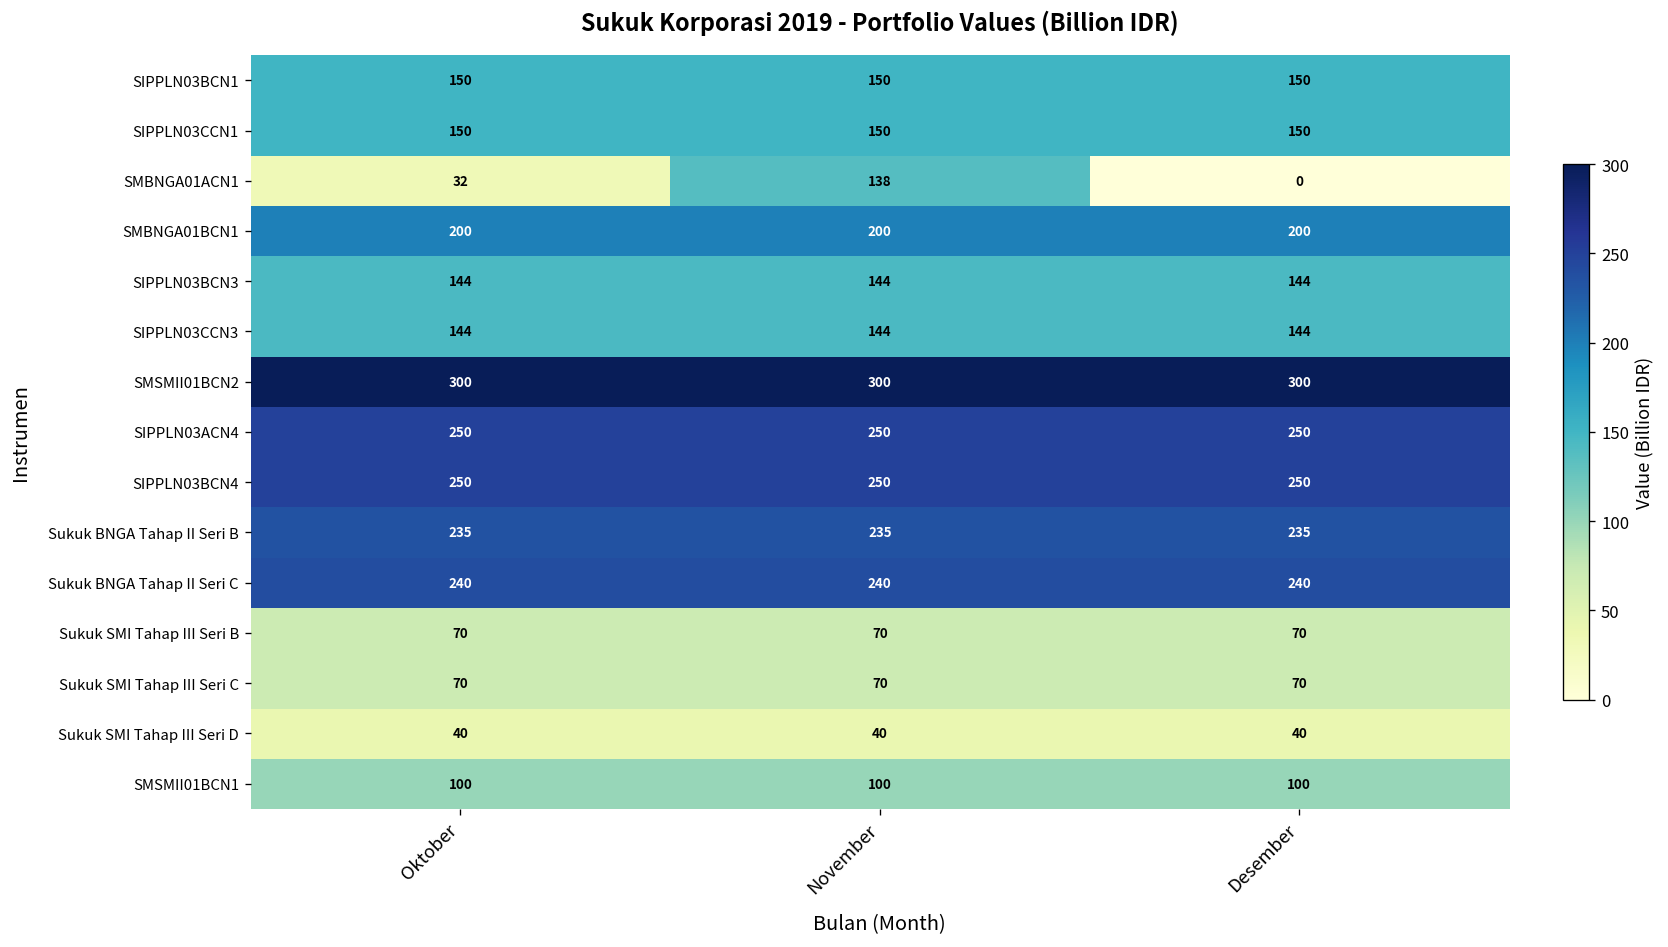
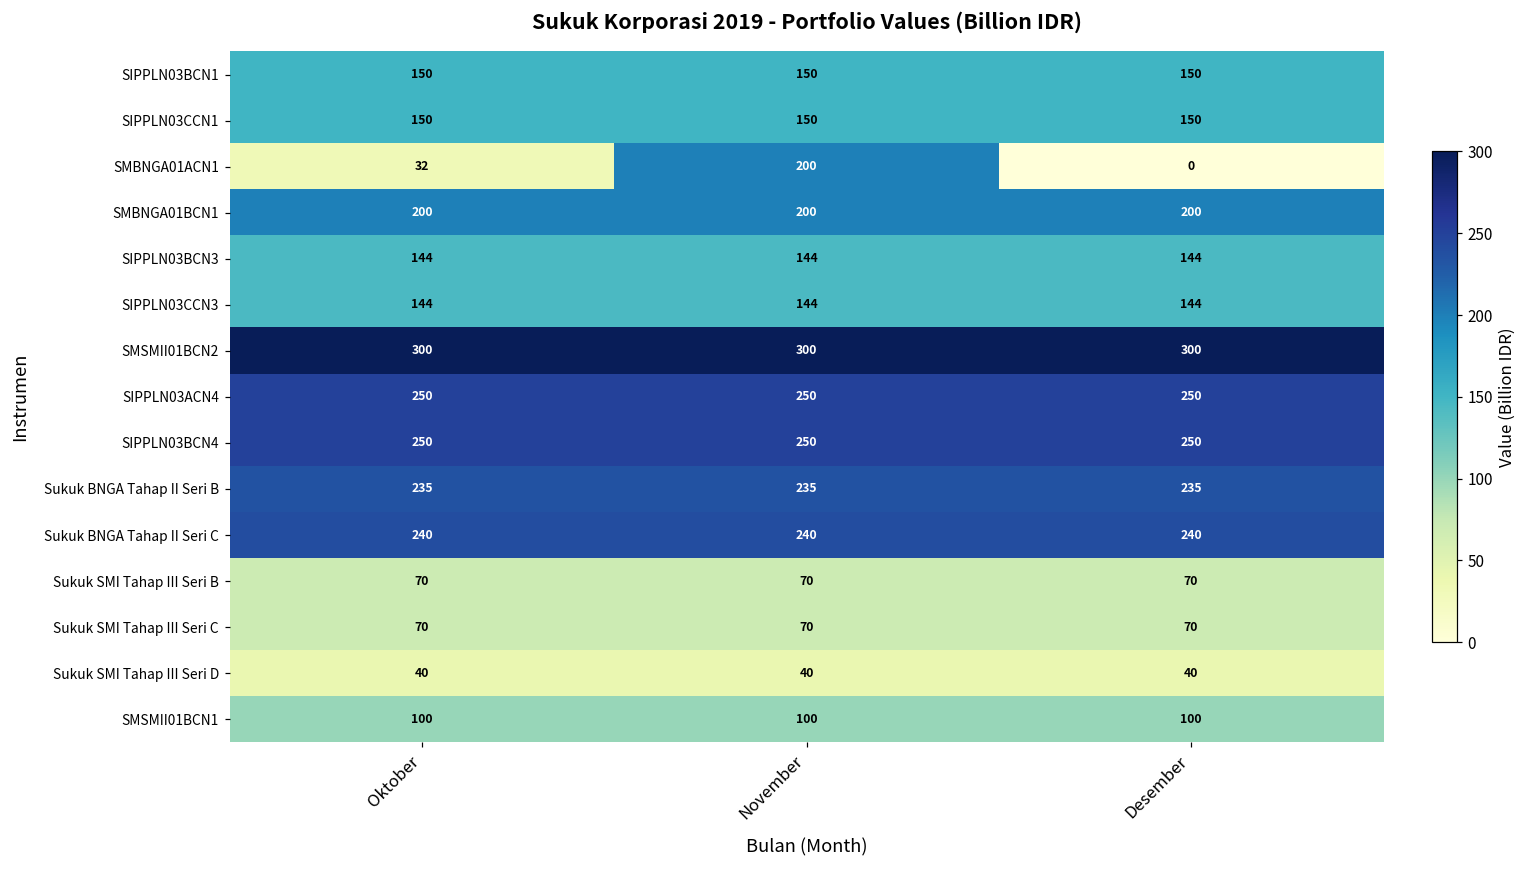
SMBNGA01ACN1, November: 138 -> 200
